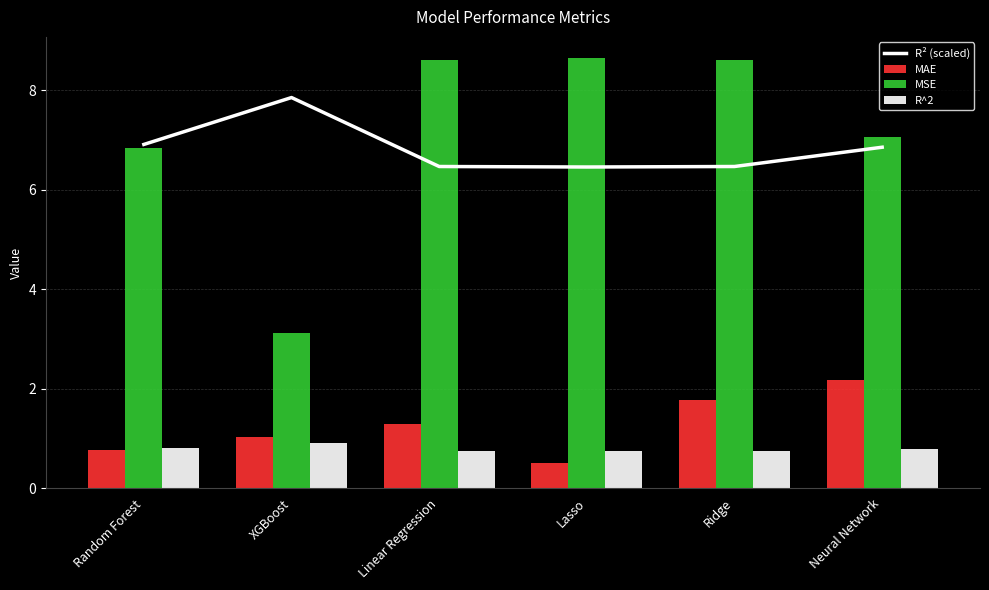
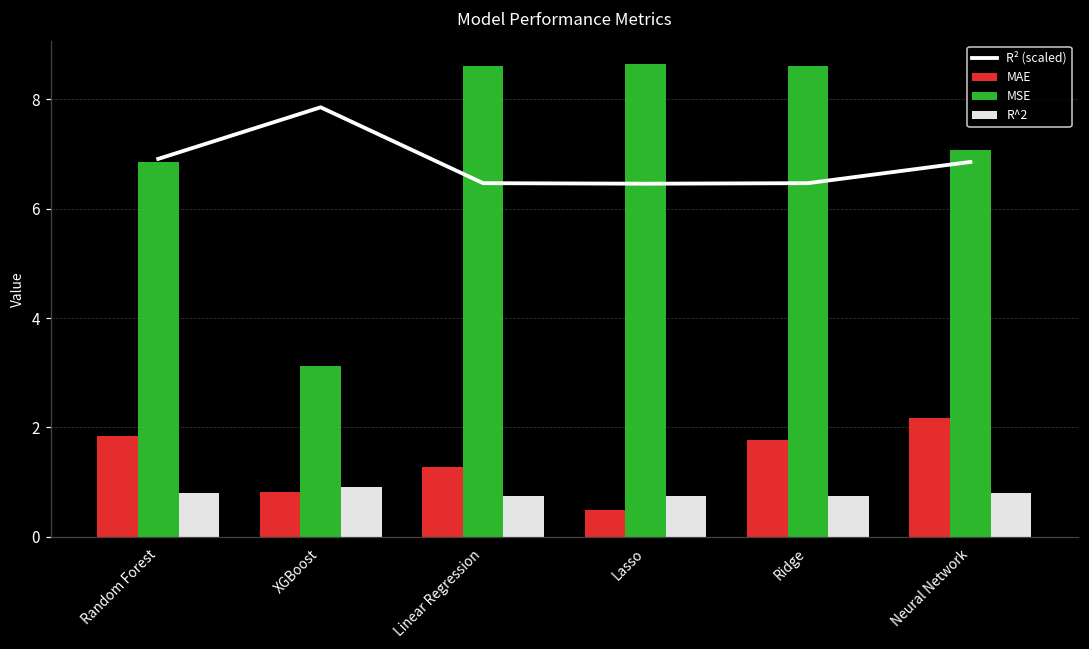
MAE, Random Forest: 0.8 -> 1.8
MAE, XGBoost: 1.0 -> 0.8
